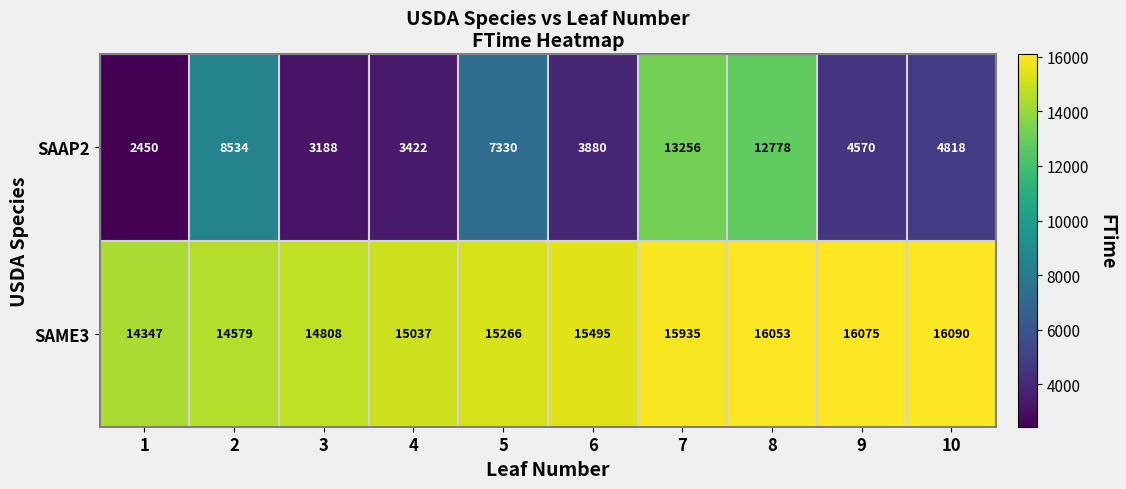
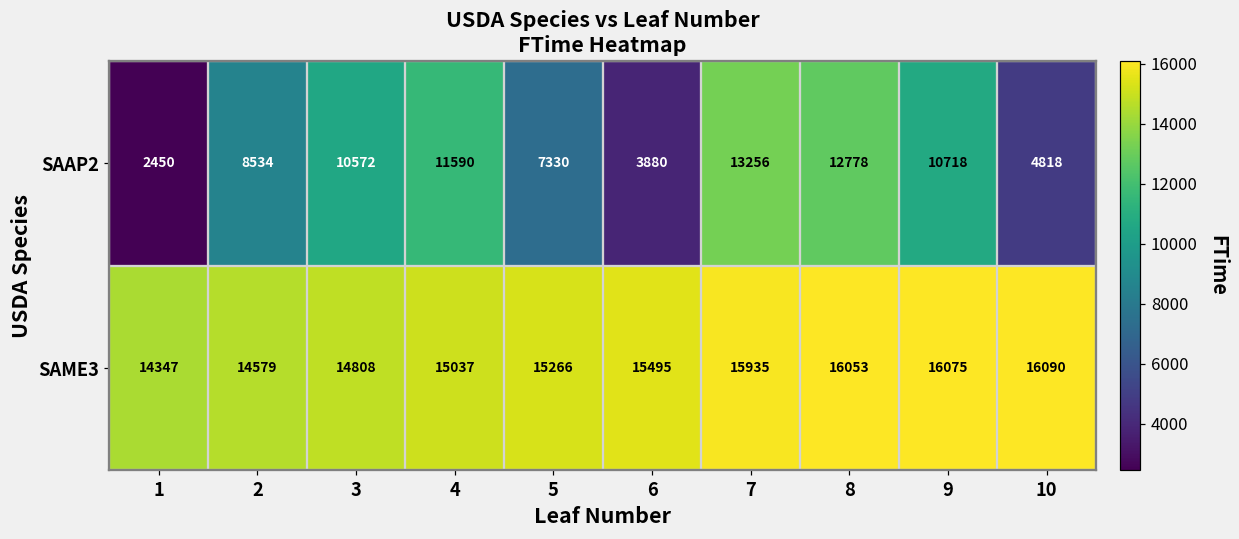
SAAP2, 3: 3188 -> 10572
SAAP2, 4: 3422 -> 11590
SAAP2, 9: 4570 -> 10718
